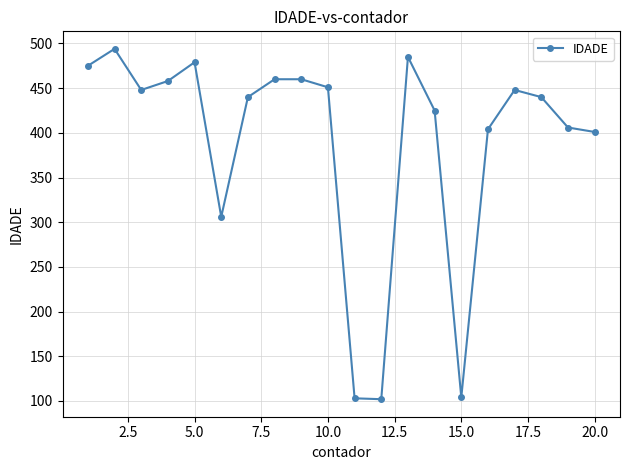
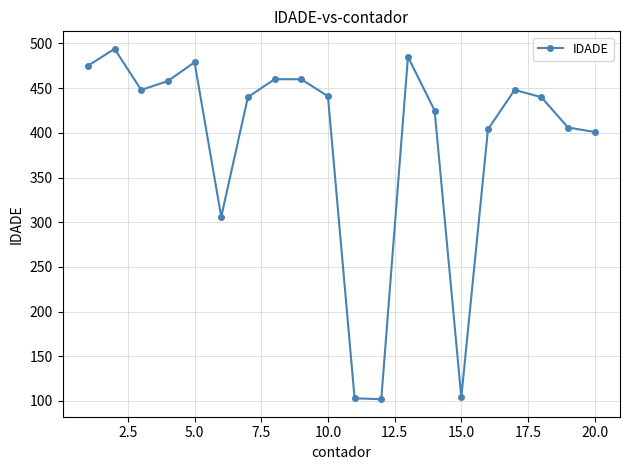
10.0: 450 -> 440
